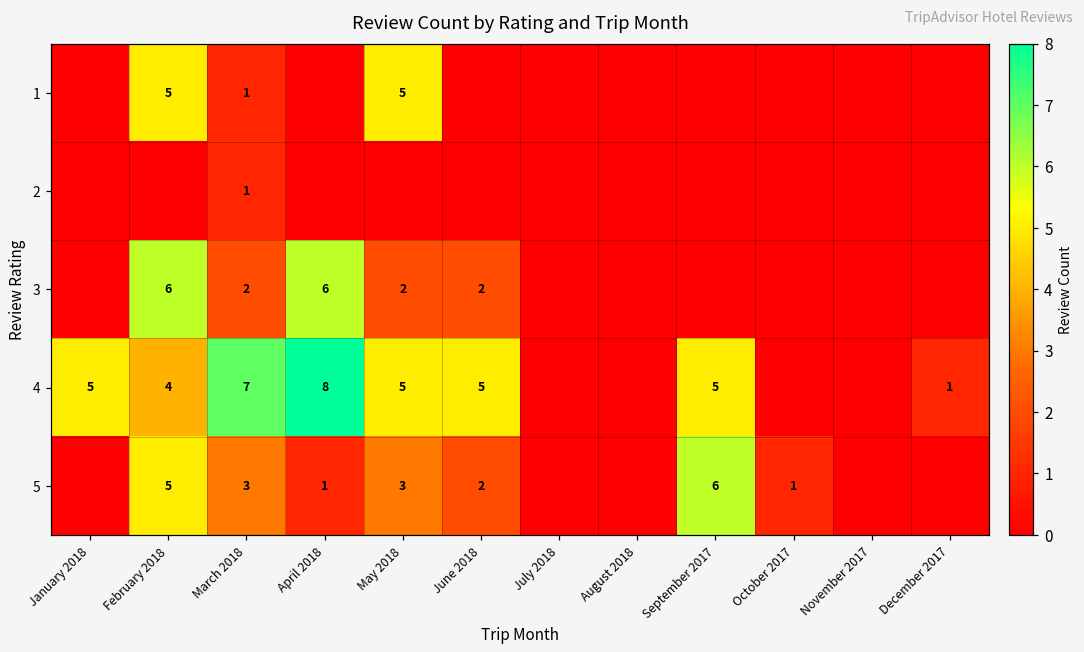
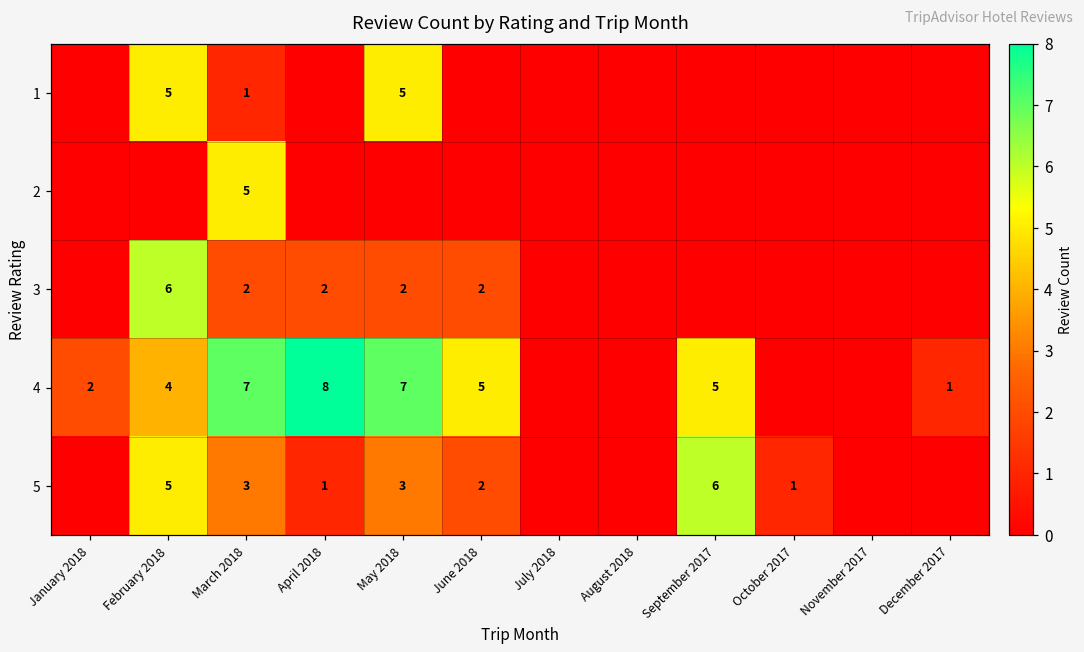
2, March 2018: 1 -> 5
3, April 2018: 6 -> 2
4, January 2018: 5 -> 2
4, May 2018: 5 -> 7
